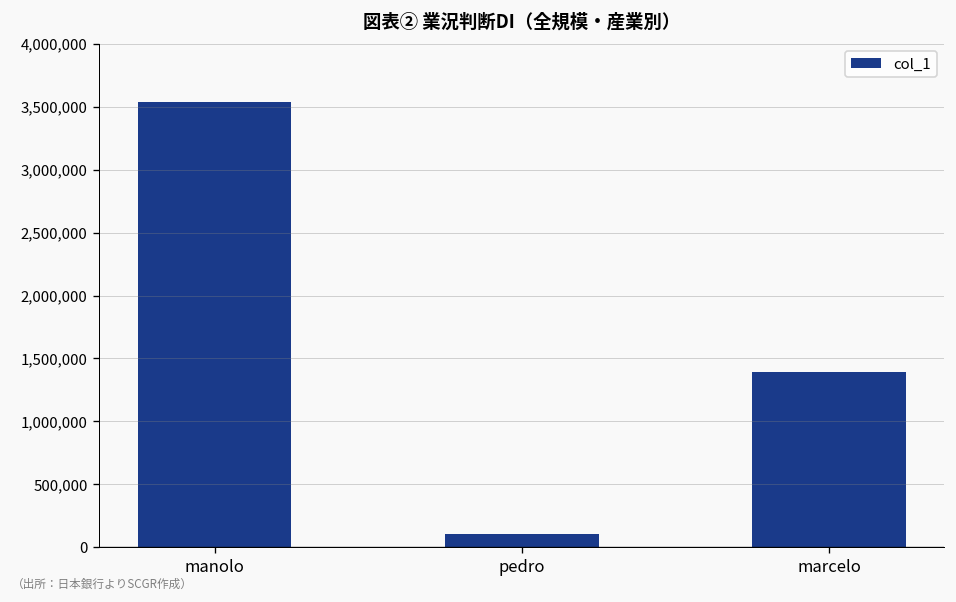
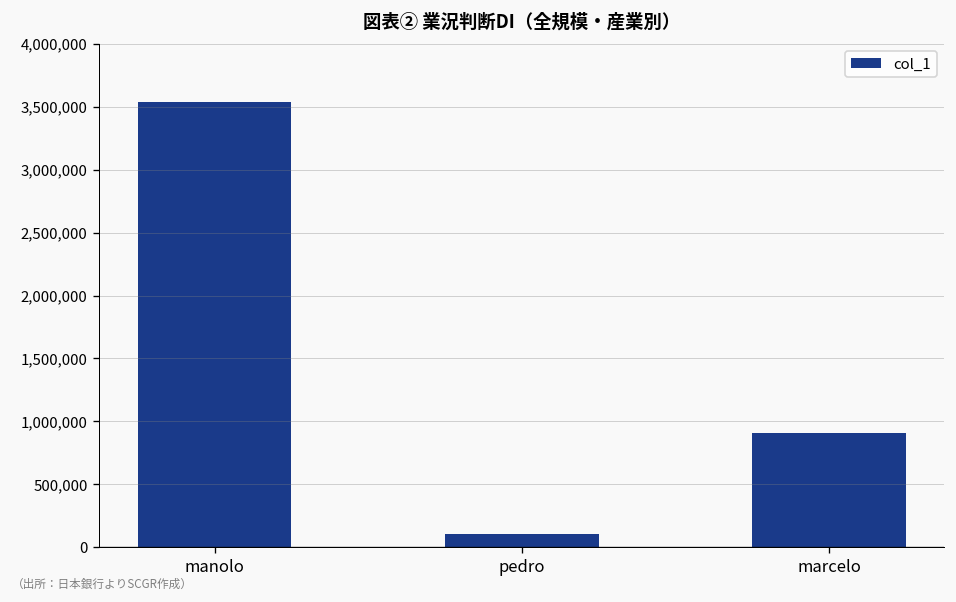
marcelo: 1,390,000 -> 900,000
